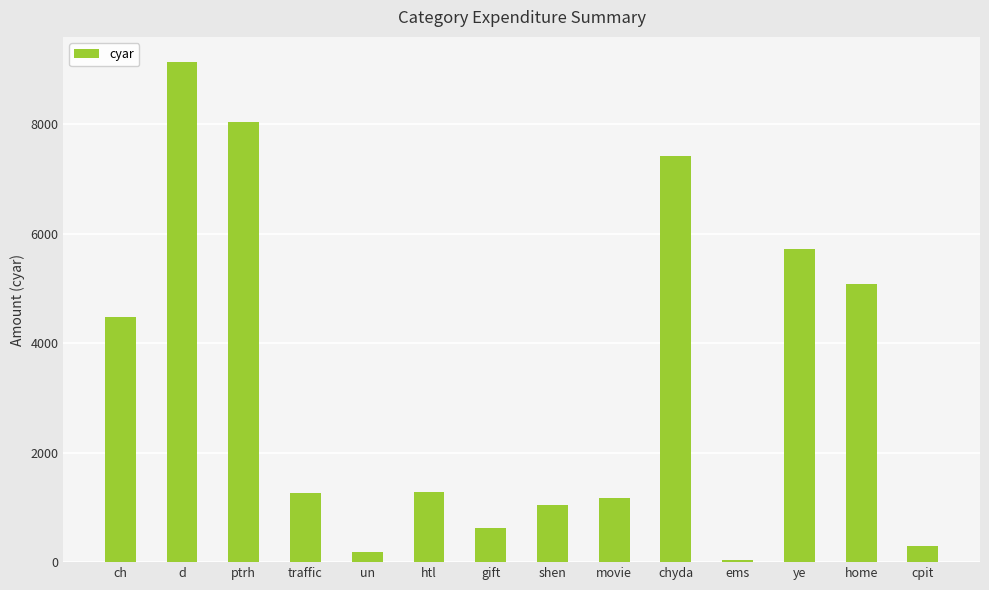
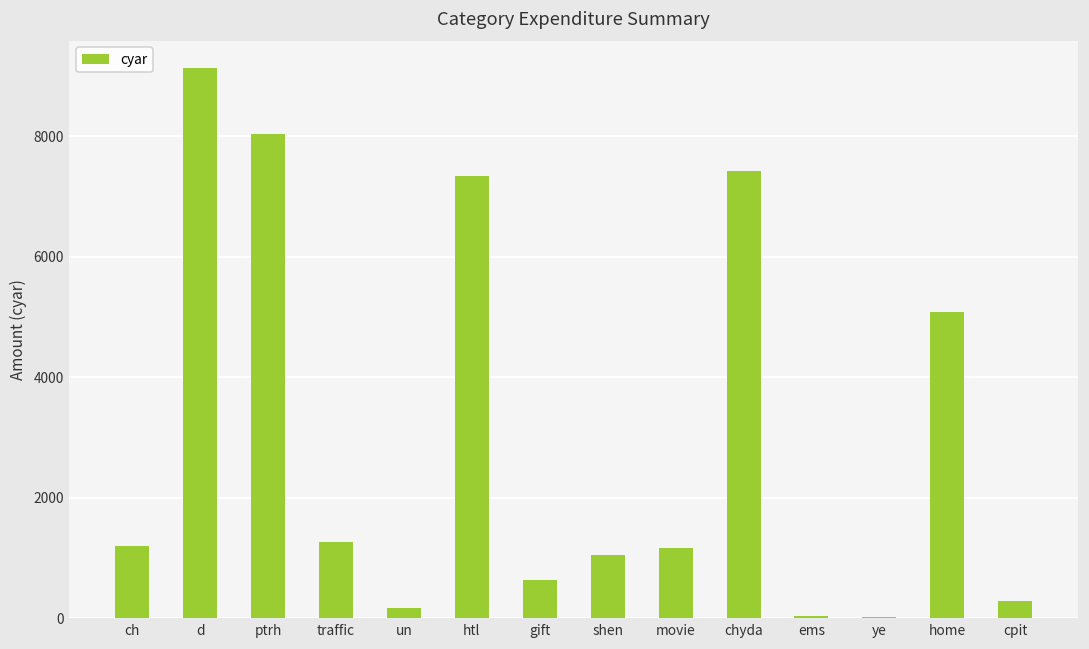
ch: 4500 -> 1200
htl: 1300 -> 7300
ye: 5700 -> 0
